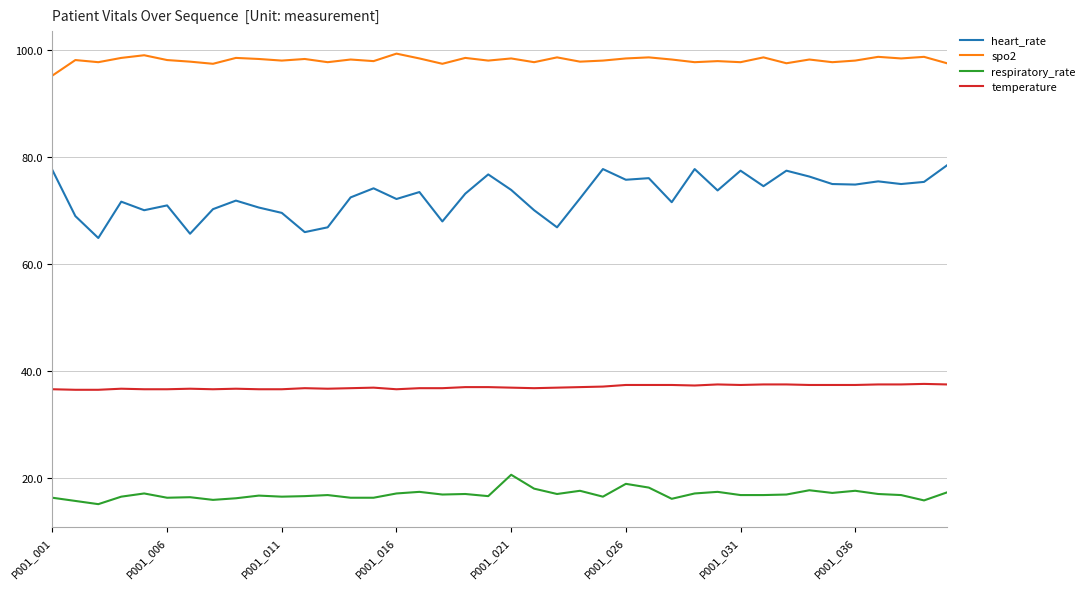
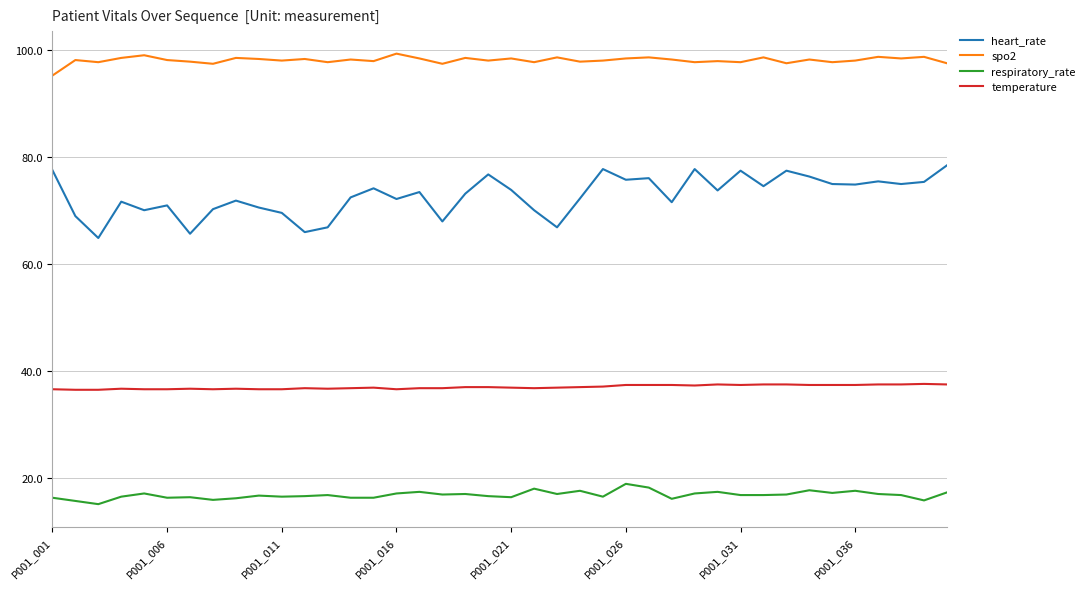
respiratory_rate, P001_021: 21 -> 16
